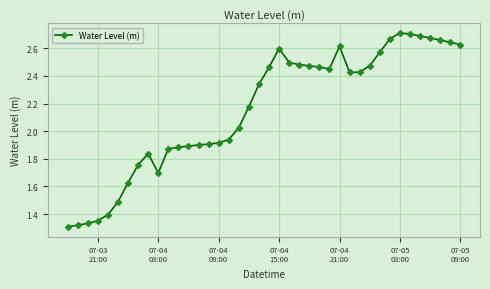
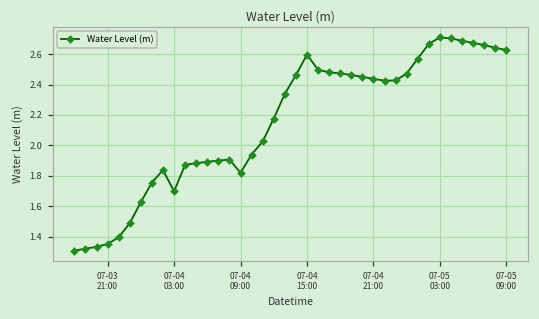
07-04 09:00: 1.91 -> 1.82
07-04 21:00: 2.61 -> 2.44
